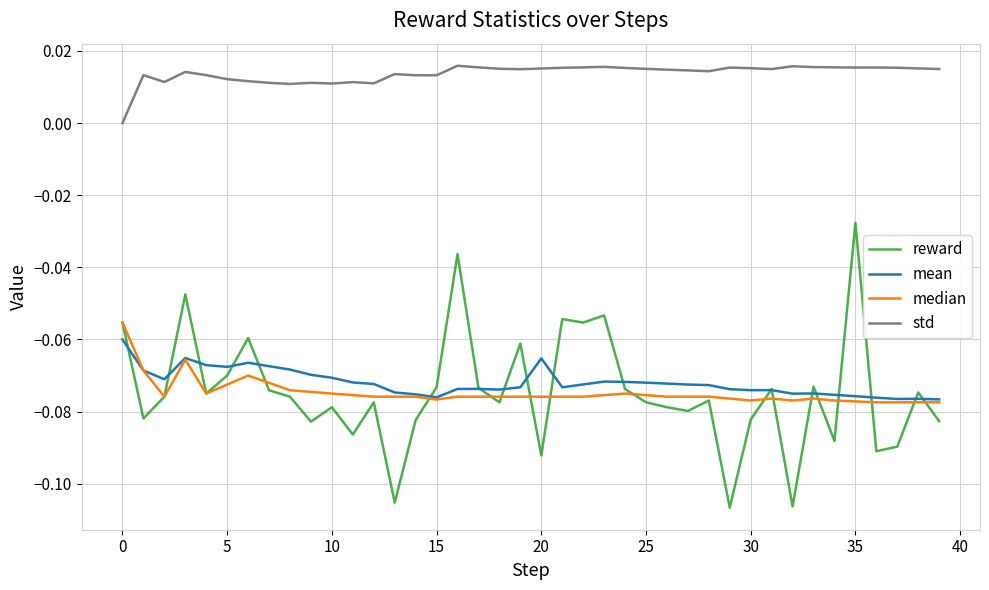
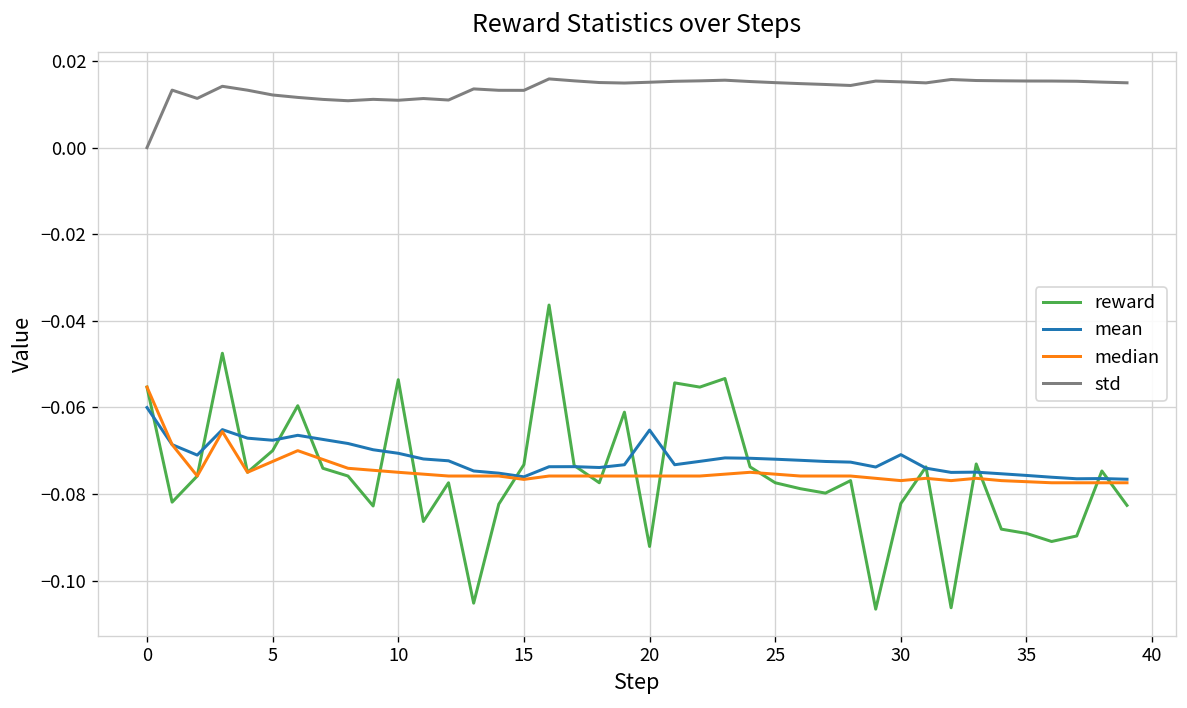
reward, 10: -0.079 -> -0.054
mean, 30: -0.074 -> -0.071
reward, 35: -0.028 -> -0.089
